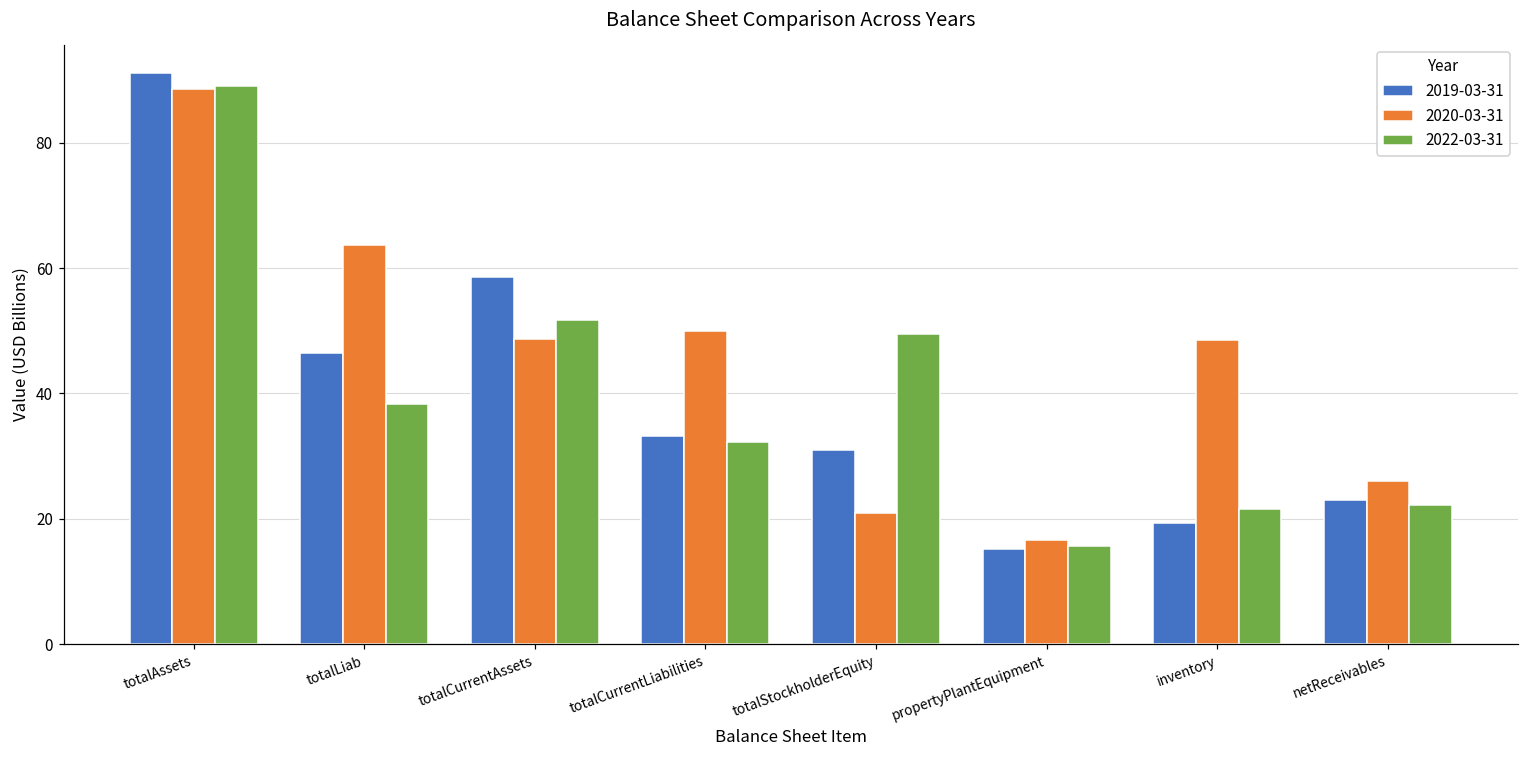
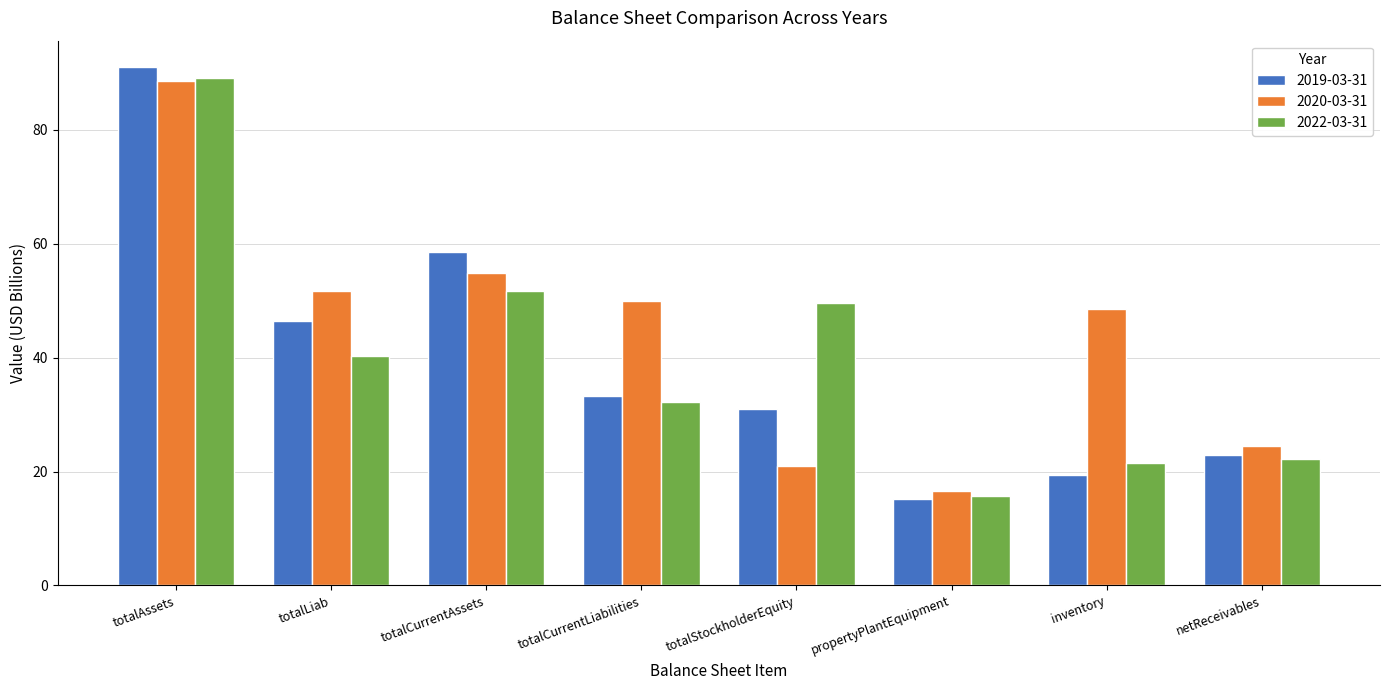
2020-03-31, totalLiab: 64 -> 52
2022-03-31, totalLiab: 38 -> 40
2020-03-31, totalCurrentAssets: 49 -> 55
2020-03-31, netReceivables: 26 -> 24
